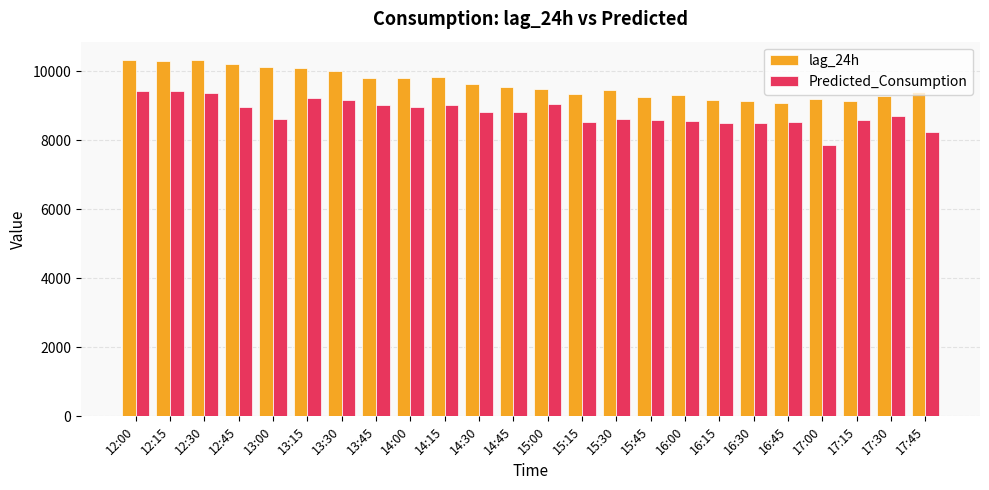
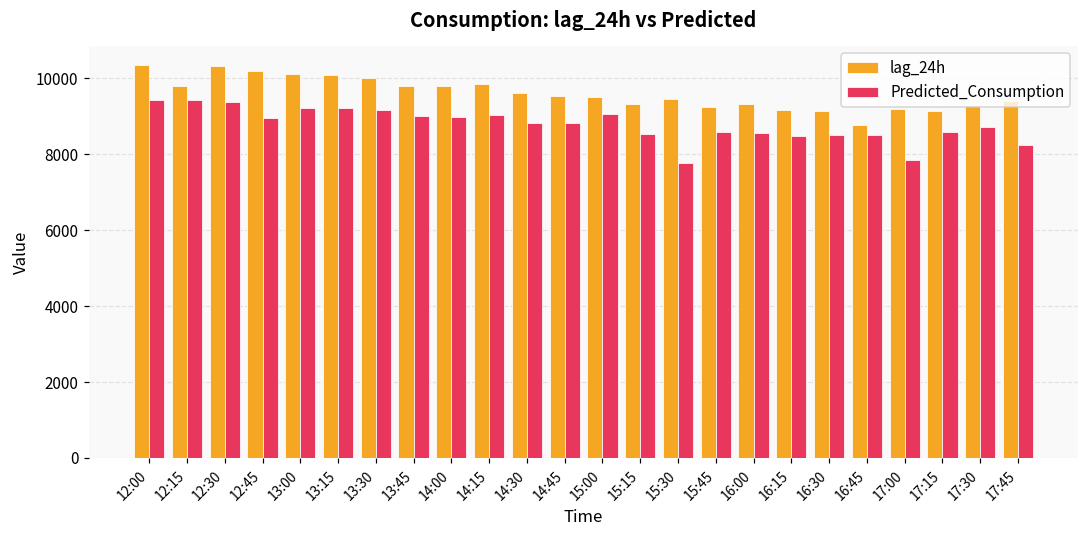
lag_24h, 12:15: 10300 -> 9800
Predicted_Consumption, 13:00: 8600 -> 9200
Predicted_Consumption, 15:30: 8600 -> 7800
lag_24h, 16:45: 9100 -> 8800
